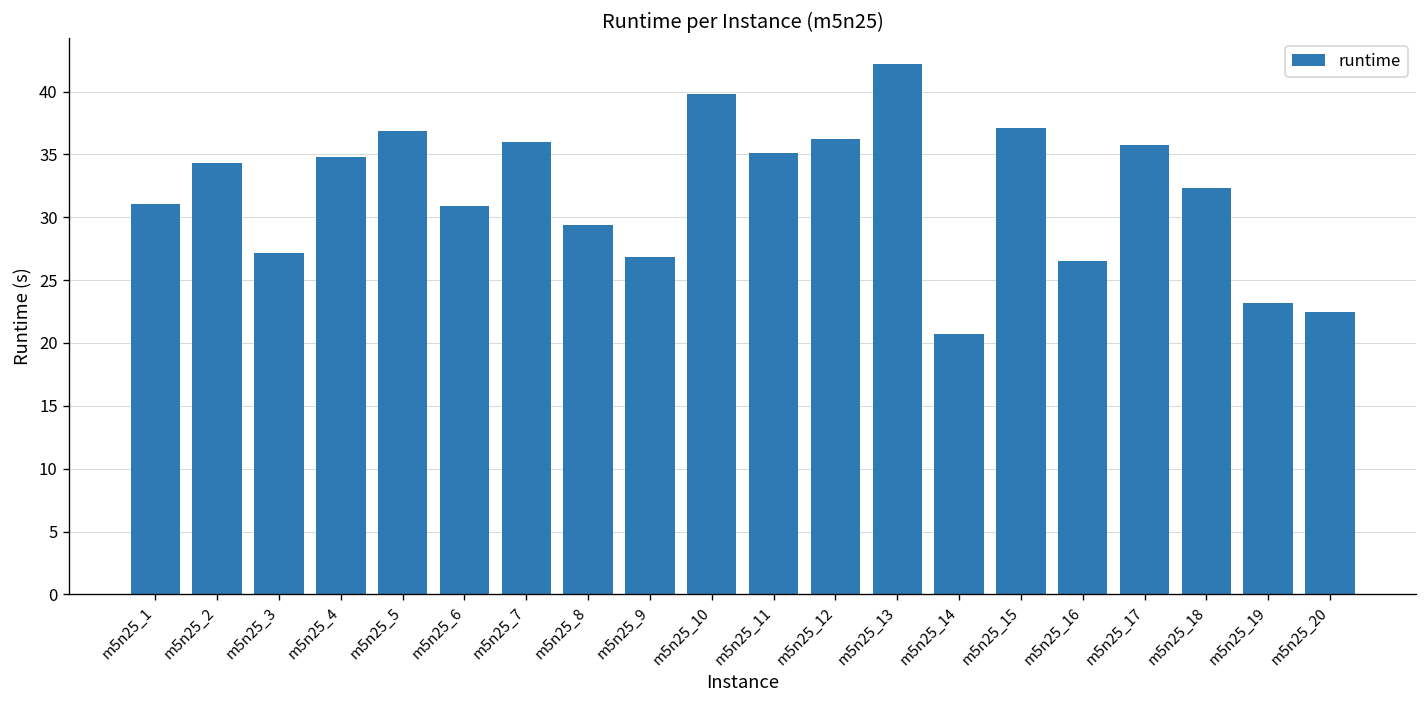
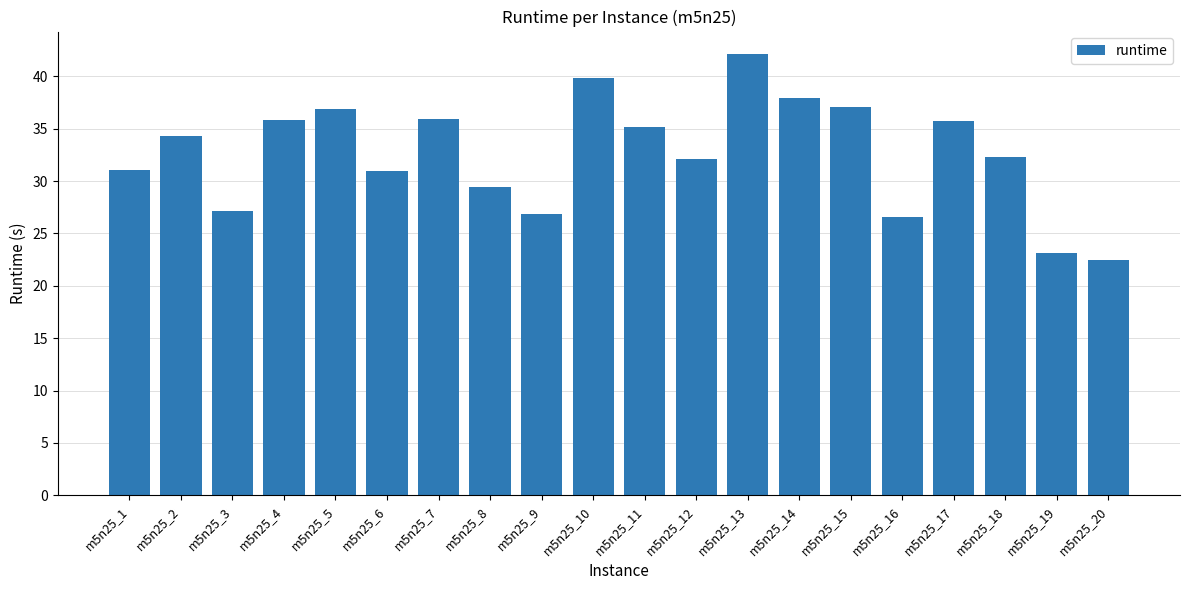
m5n25_4: 34.8 -> 35.8
m5n25_12: 36.2 -> 32.1
m5n25_14: 20.7 -> 37.9
